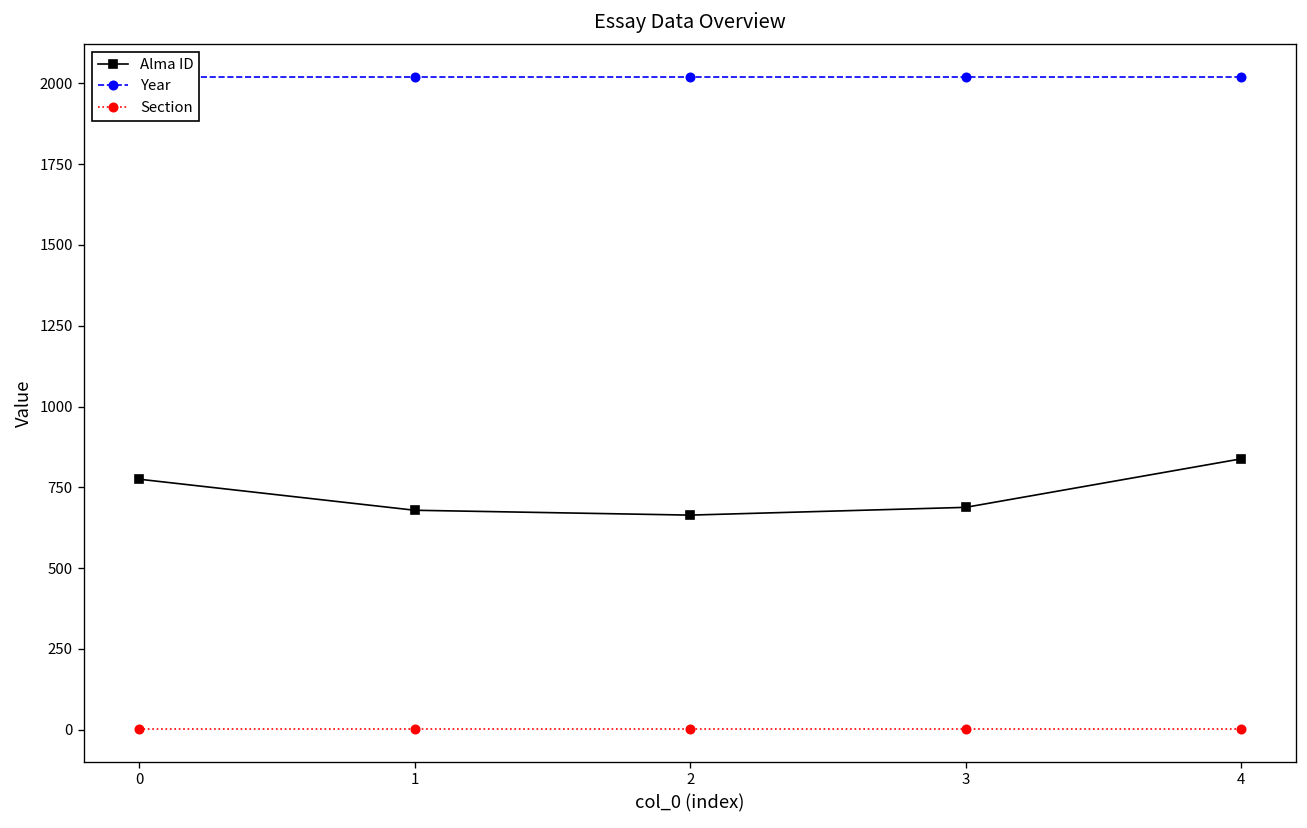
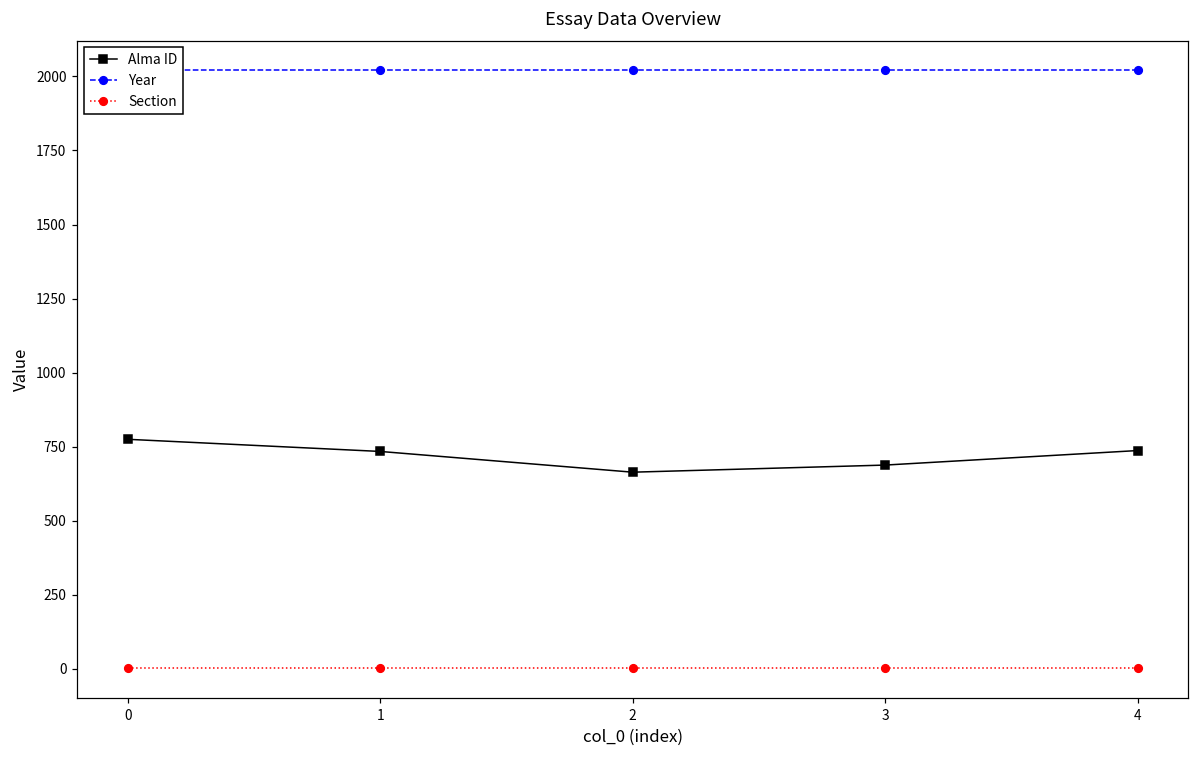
Alma ID, 1: 680 -> 730
Alma ID, 4: 840 -> 740
